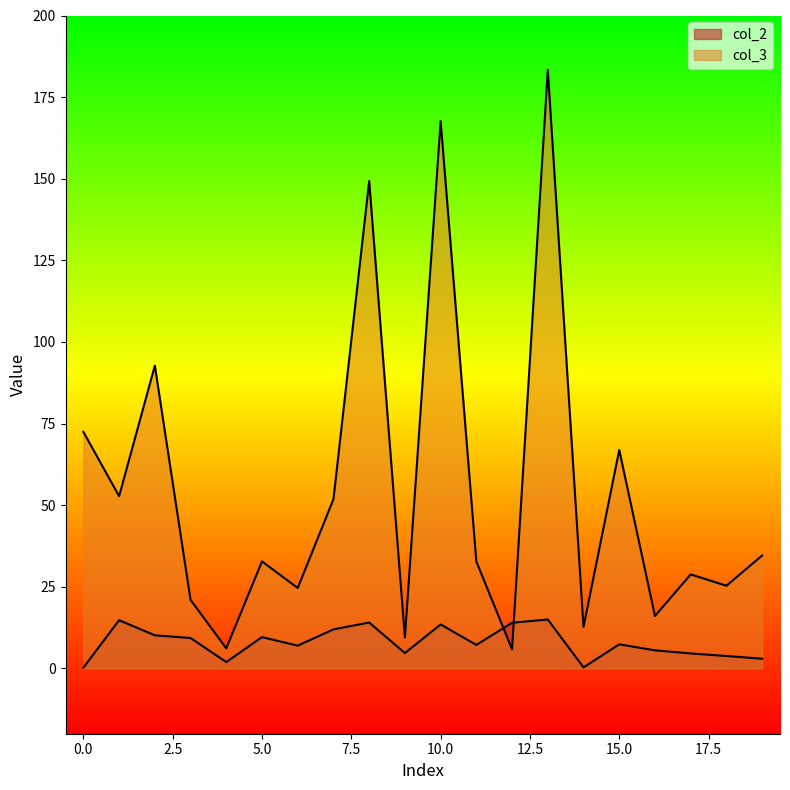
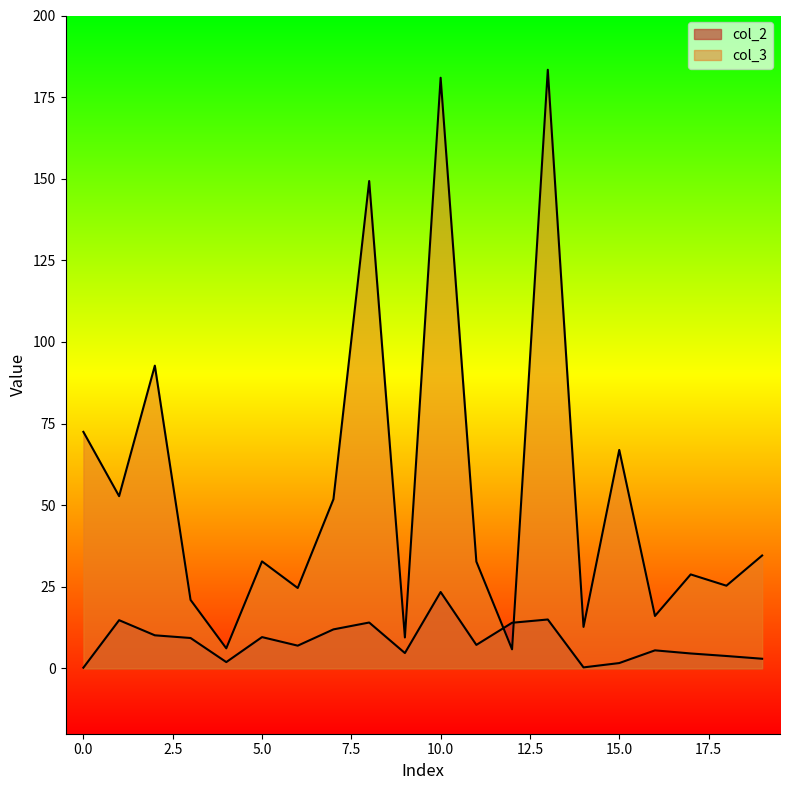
col_2, 10.0: 13 -> 23
col_3, 10.0: 168 -> 181
col_2, 15.0: 7 -> 2
